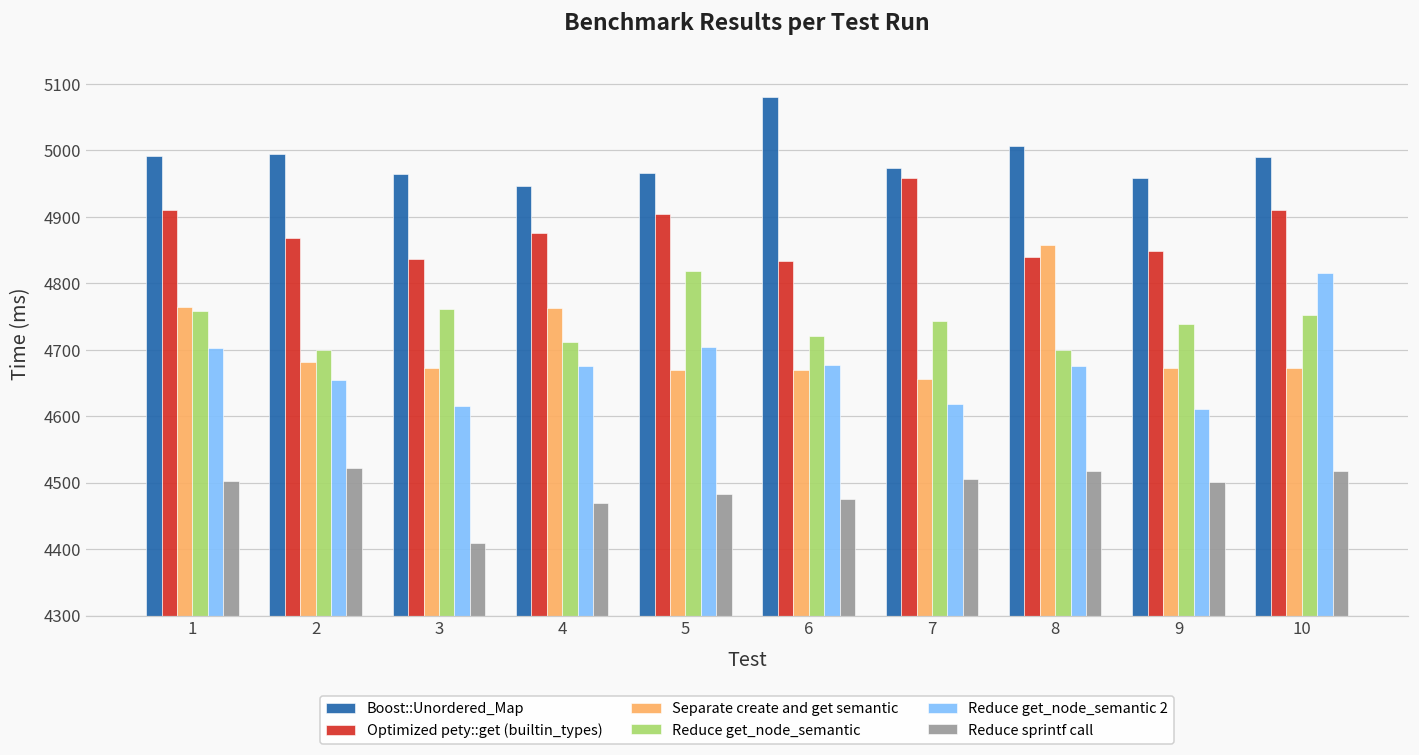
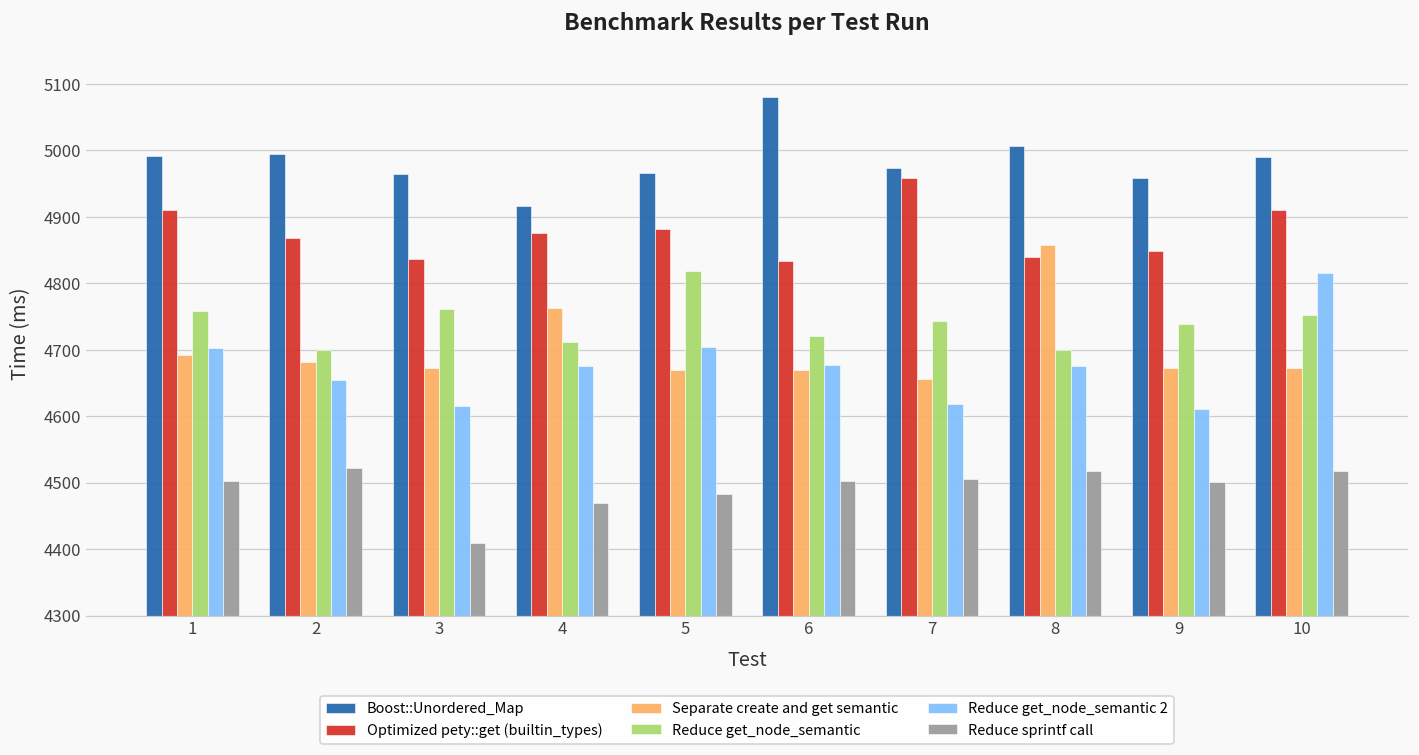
Separate create and get semantic, 1: 4760 -> 4690
Boost::Unordered_Map, 4: 4950 -> 4920
Optimized pety::get (builtin_types), 5: 4910 -> 4880
Reduce sprintf call, 6: 4480 -> 4500
